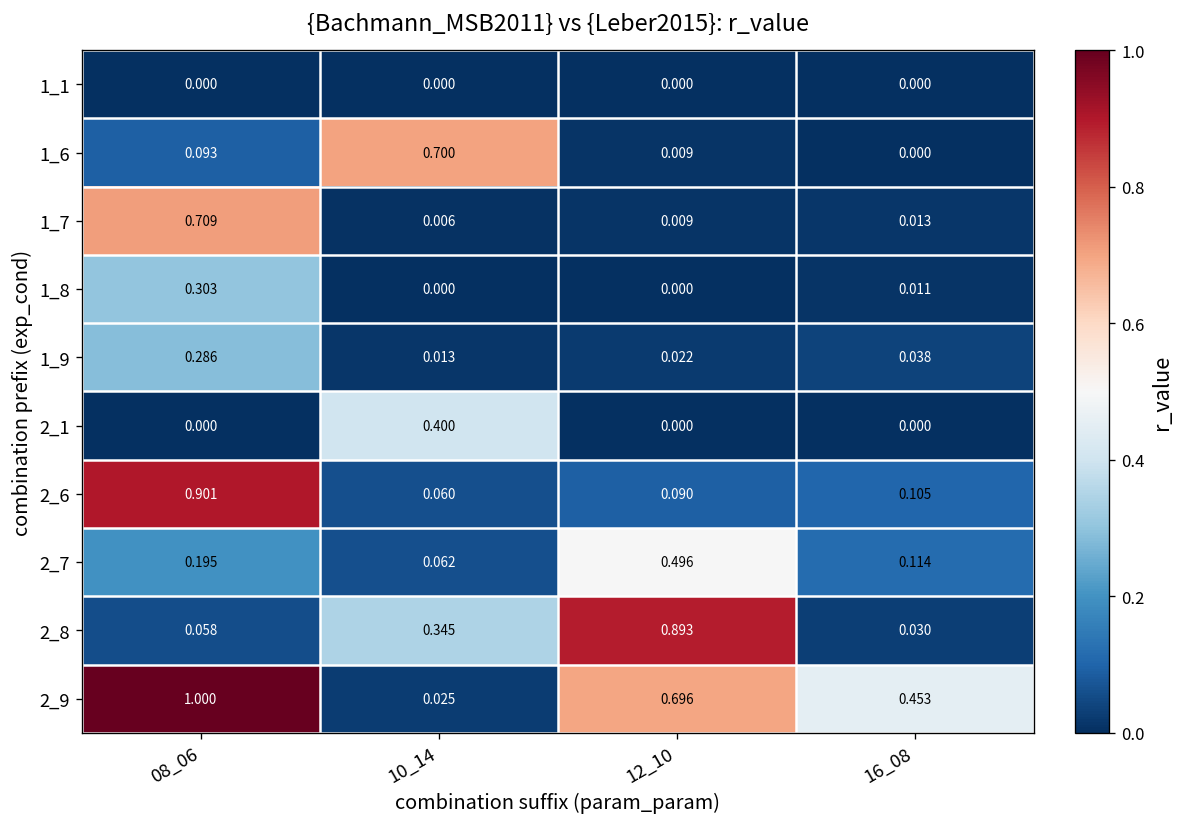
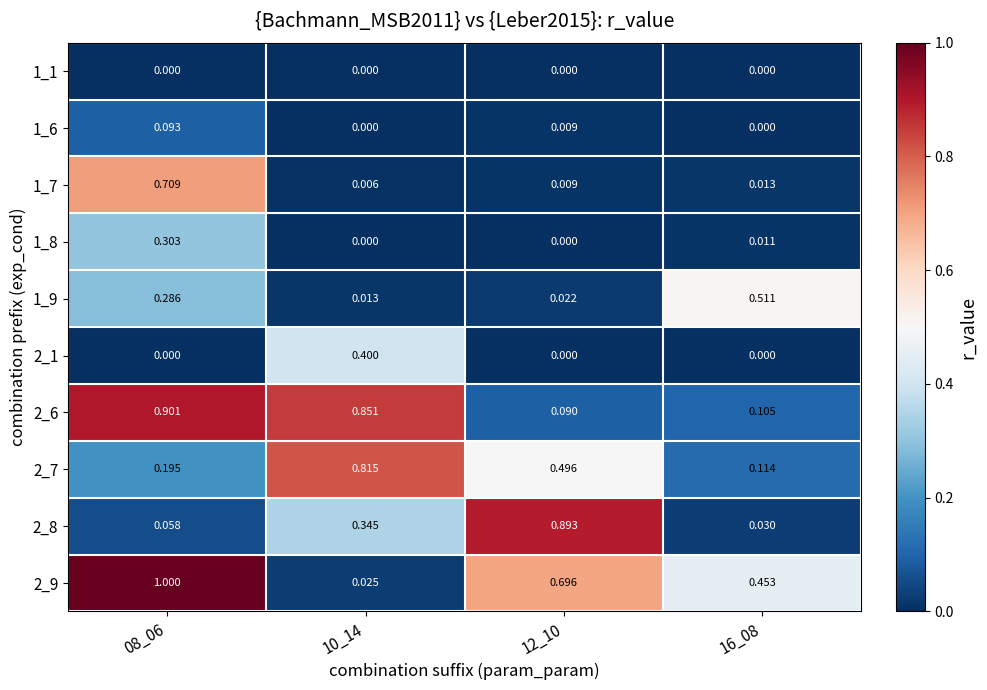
1_6, 10_14: 0.700 -> 0.000
1_9, 16_08: 0.038 -> 0.511
2_6, 10_14: 0.060 -> 0.851
2_7, 10_14: 0.062 -> 0.815
